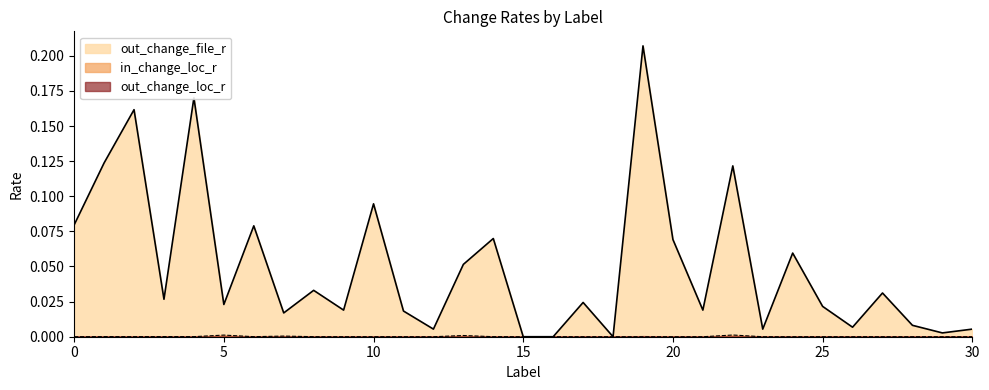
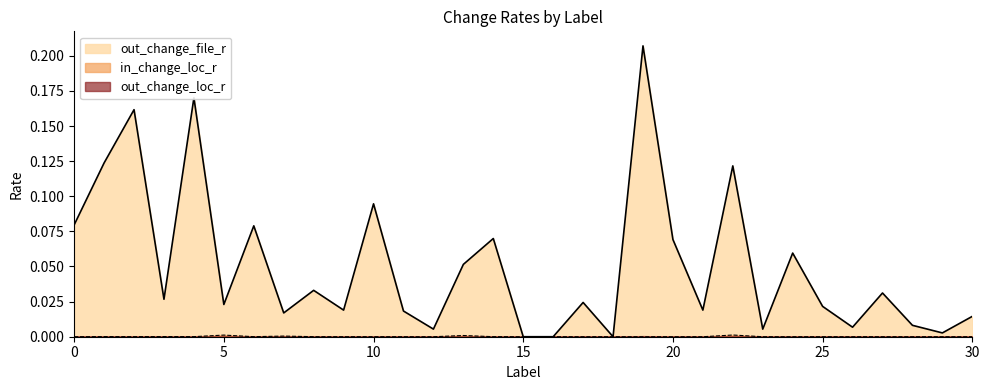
out_change_file_r, 30: 0.005 -> 0.014
